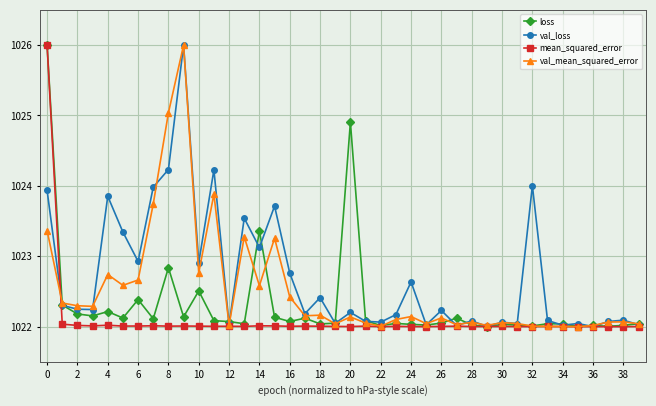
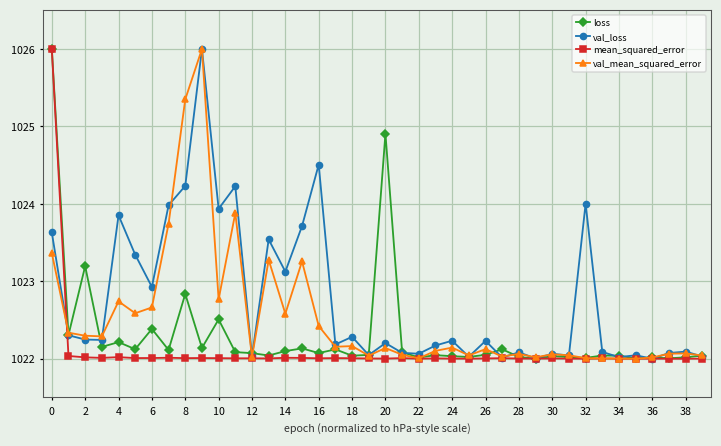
val_loss, 0: 1023.9 -> 1023.6
loss, 2: 1022.2 -> 1023.2
val_mean_squared_error, 8: 1025.0 -> 1025.3
val_loss, 10: 1022.9 -> 1023.9
loss, 14: 1023.4 -> 1022.1
val_loss, 16: 1022.8 -> 1024.5
val_loss, 18: 1022.4 -> 1022.3
val_loss, 24: 1022.6 -> 1022.2
